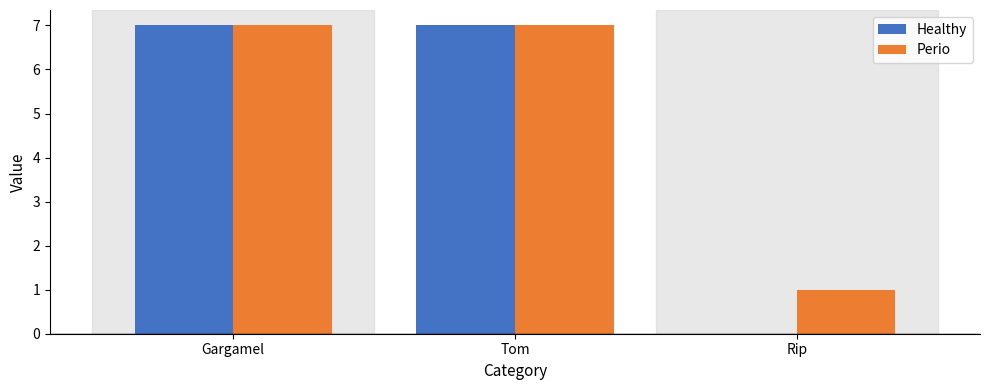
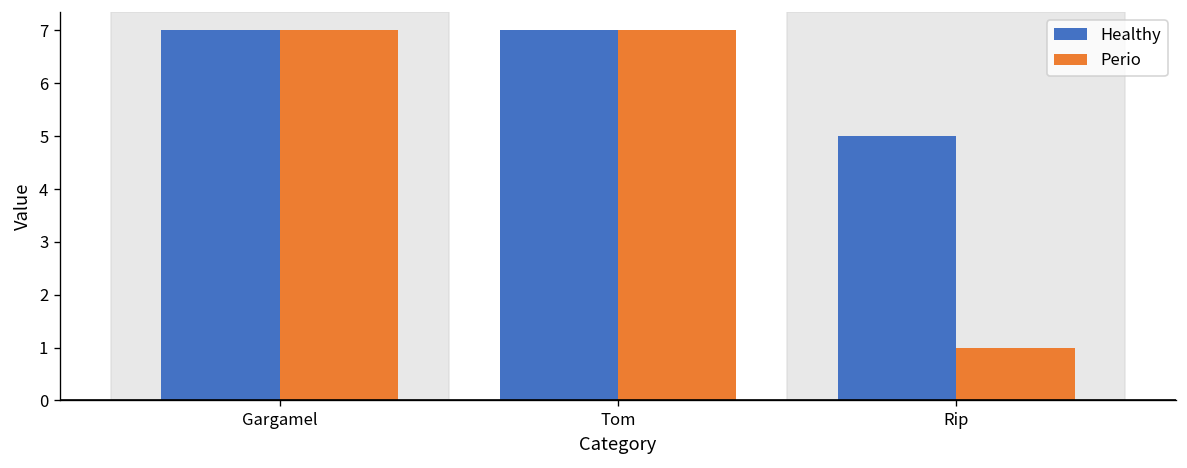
Healthy, Rip: 0 -> 5
